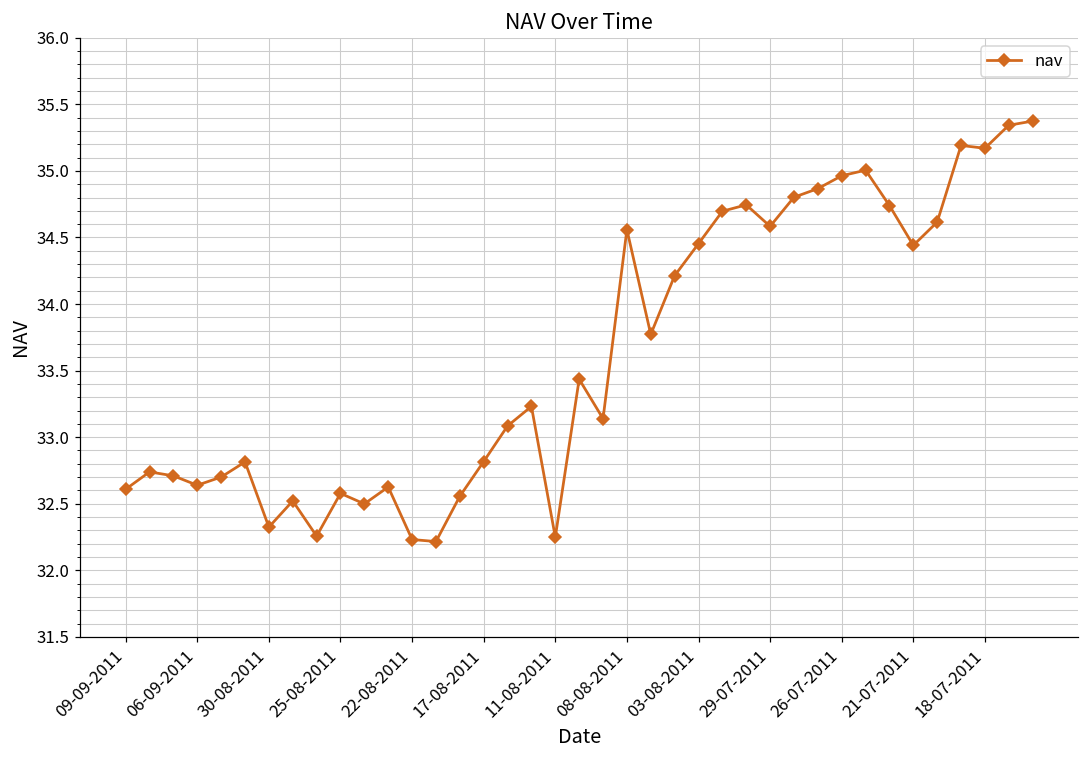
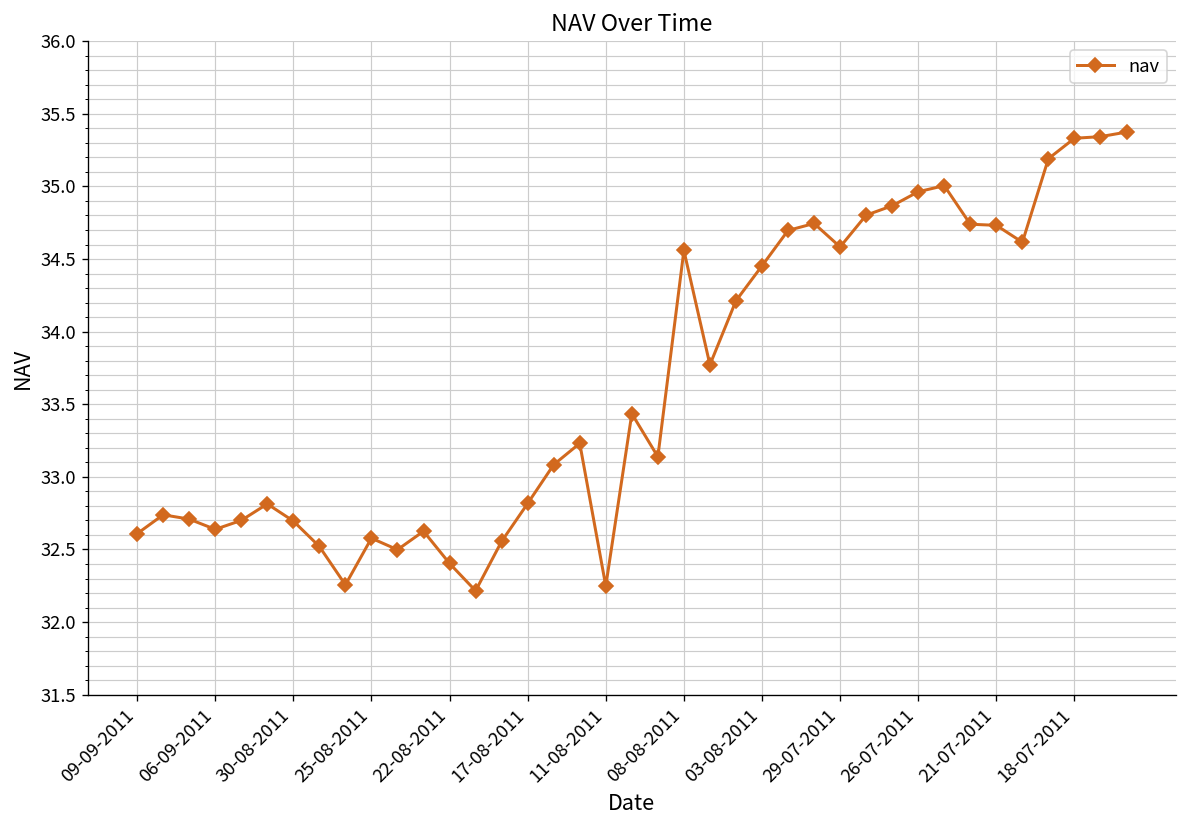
30-08-2011: 32.32 -> 32.70
22-08-2011: 32.23 -> 32.40
21-07-2011: 34.44 -> 34.73
18-07-2011: 35.17 -> 35.33
